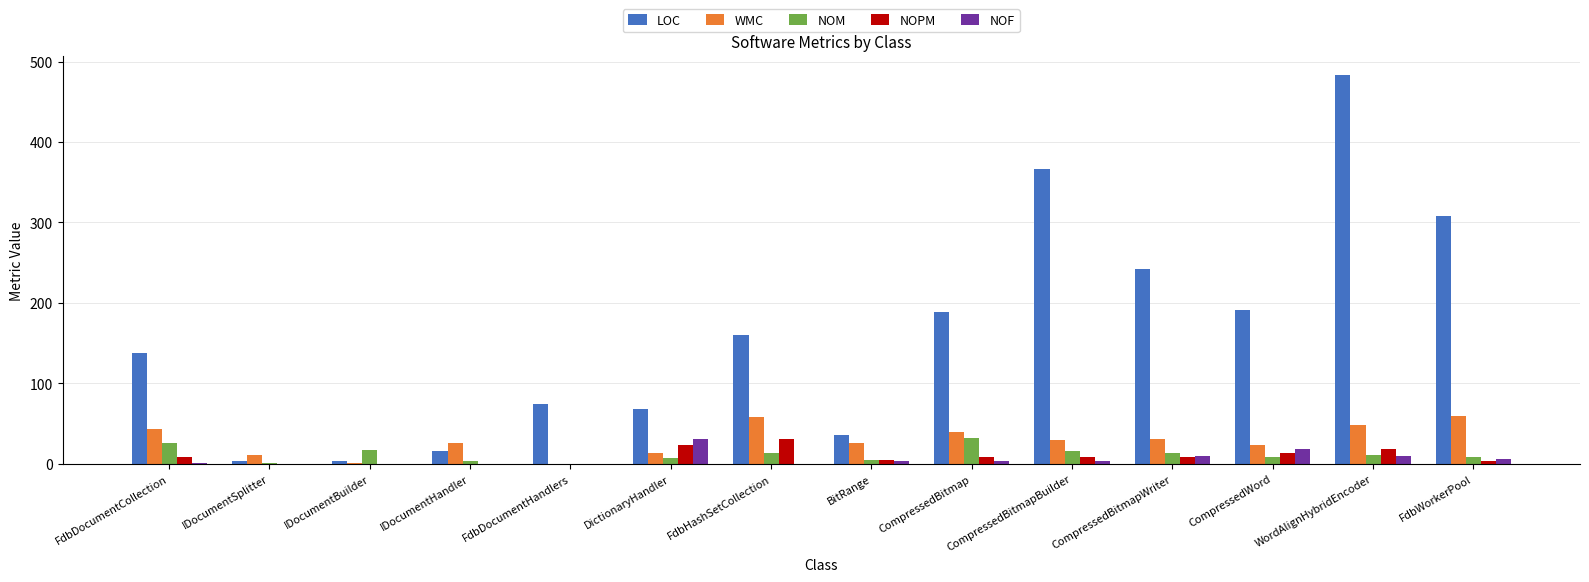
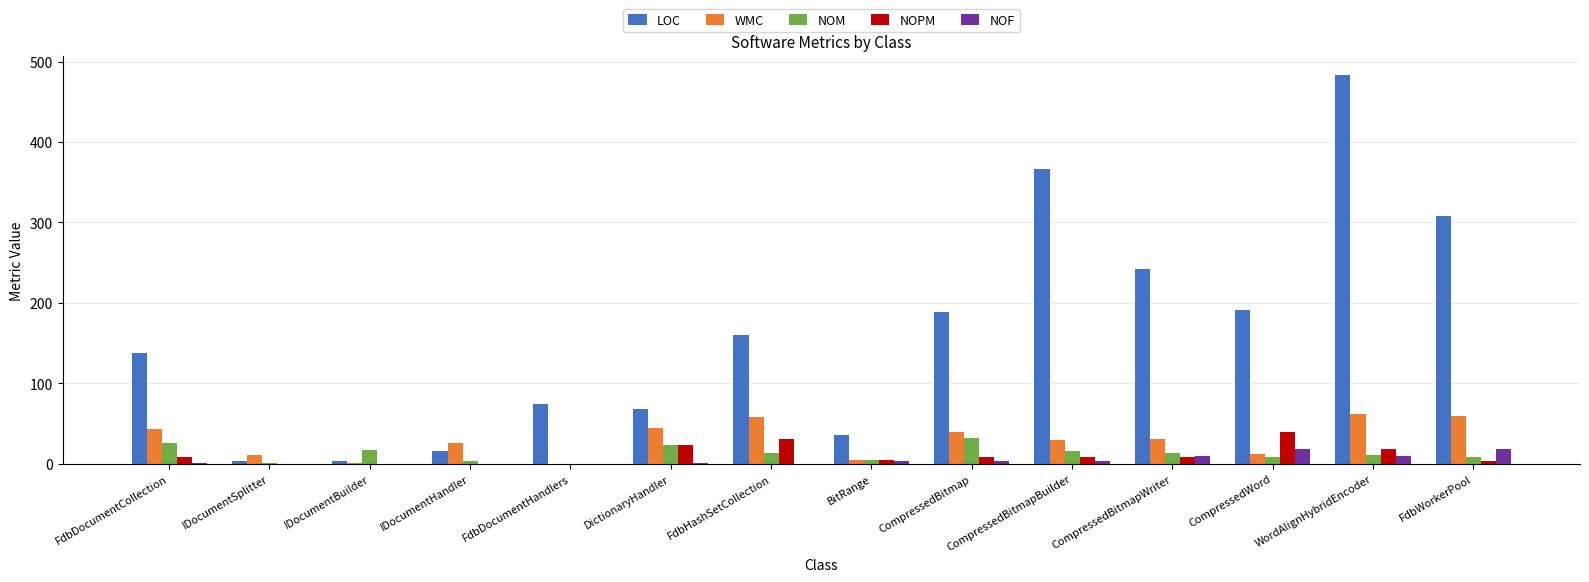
WMC, DictionaryHandler: 10 -> 50
NOM, DictionaryHandler: 10 -> 20
NOF, DictionaryHandler: 30 -> 0
WMC, BitRange: 30 -> 10
WMC, CompressedWord: 20 -> 10
NOPM, CompressedWord: 10 -> 40
WMC, WordAlignHybridEncoder: 50 -> 60
NOF, FdbWorkerPool: 10 -> 20
